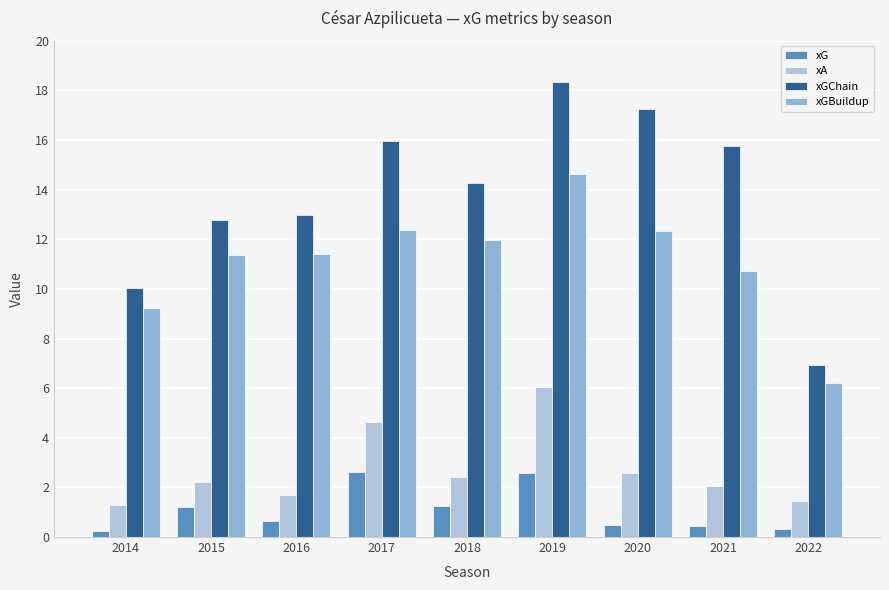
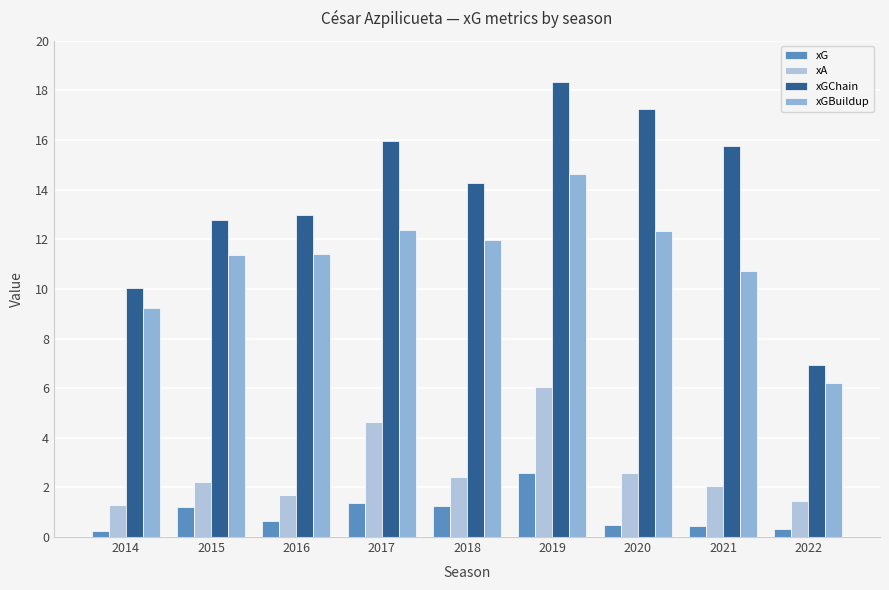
xG, 2017: 2.6 -> 1.4
